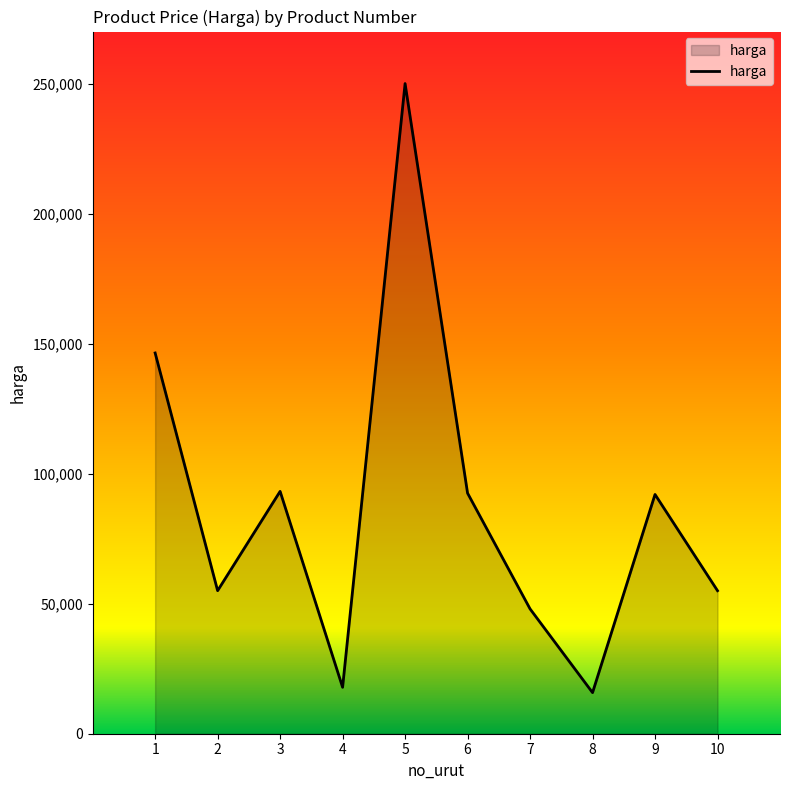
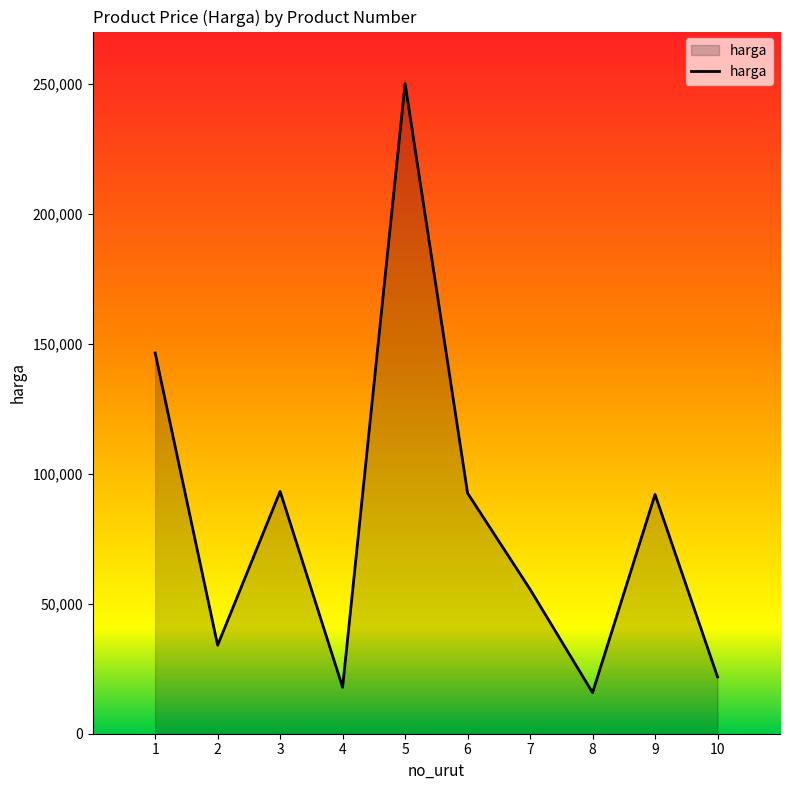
2: 55,000 -> 34,000
7: 48,000 -> 56,000
10: 55,000 -> 22,000
